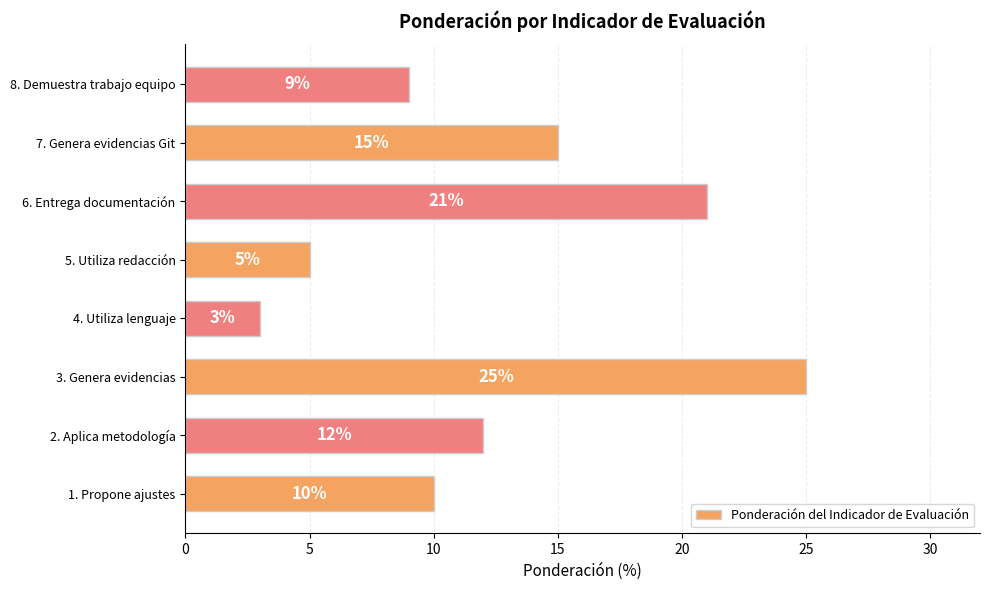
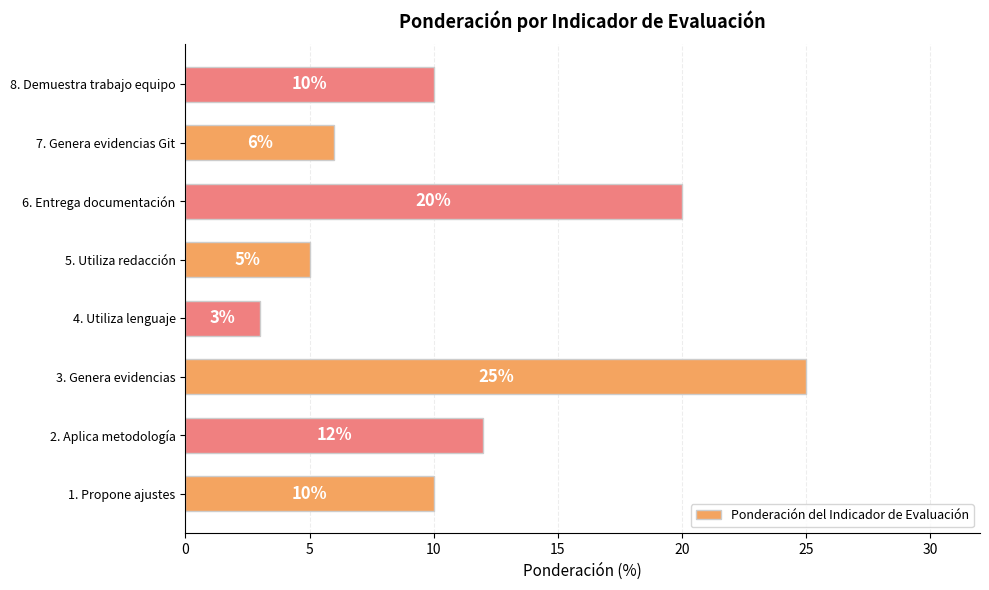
8. Demuestra trabajo equipo: 9% -> 10%
7. Genera evidencias Git: 15% -> 6%
6. Entrega documentación: 21% -> 20%
